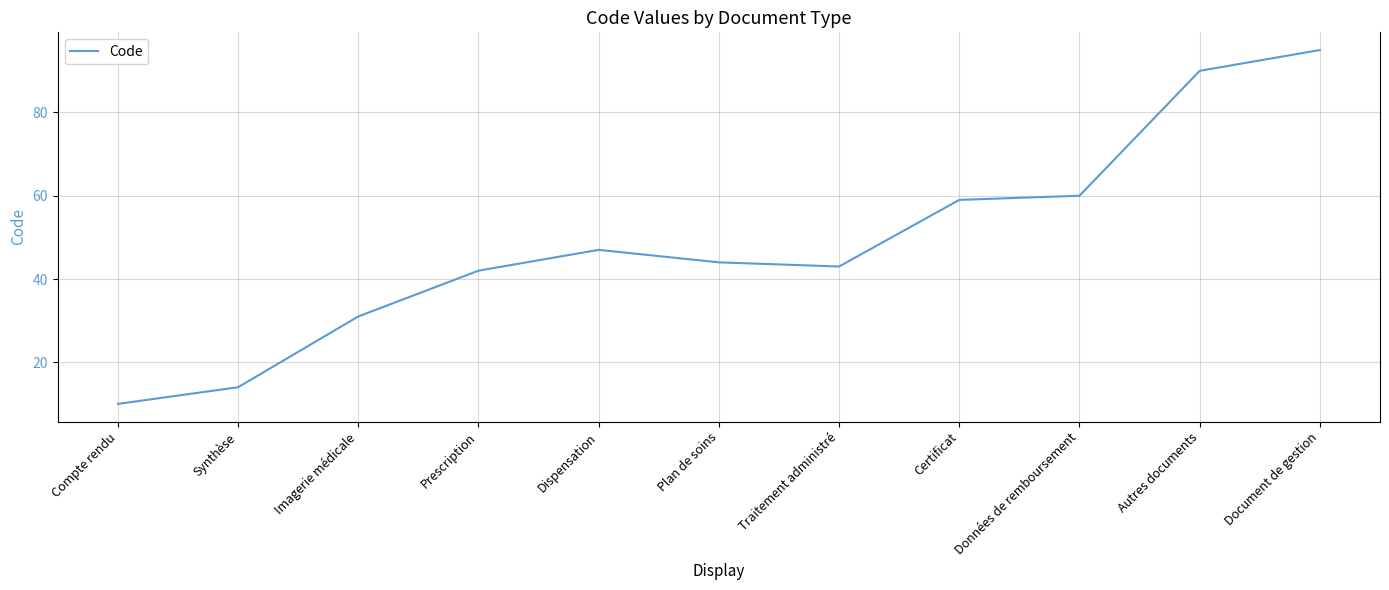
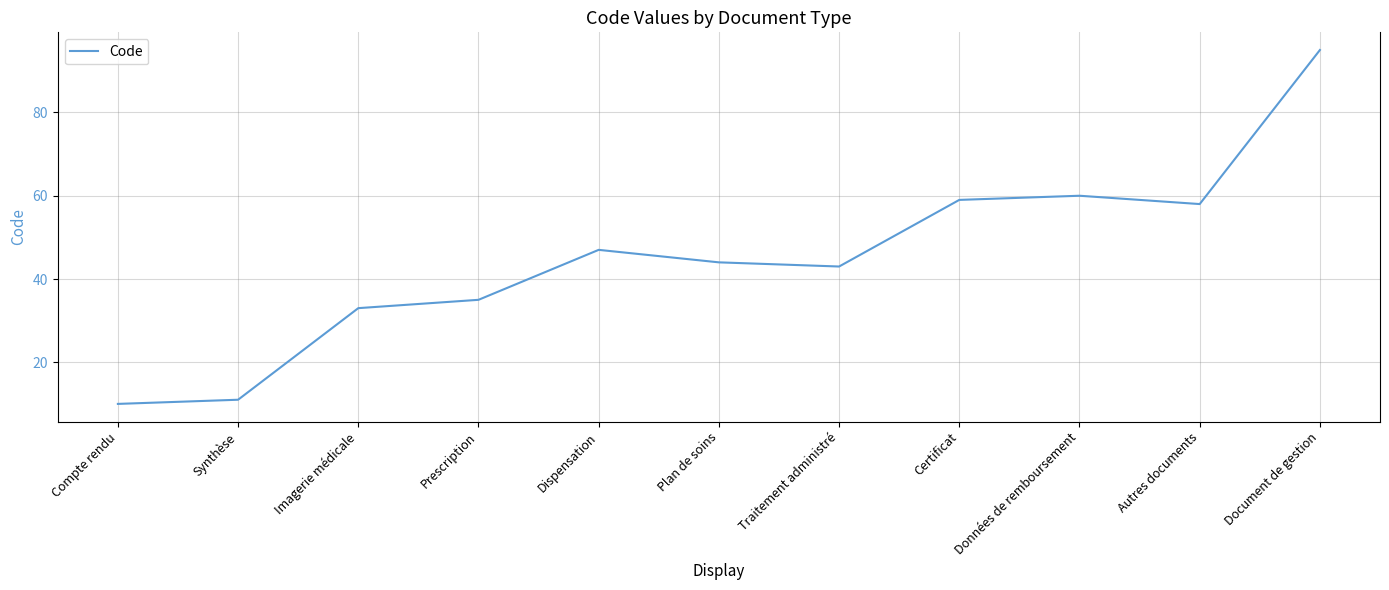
Synthèse: 14 -> 11
Imagerie médicale: 31 -> 33
Prescription: 42 -> 35
Autres documents: 90 -> 58
